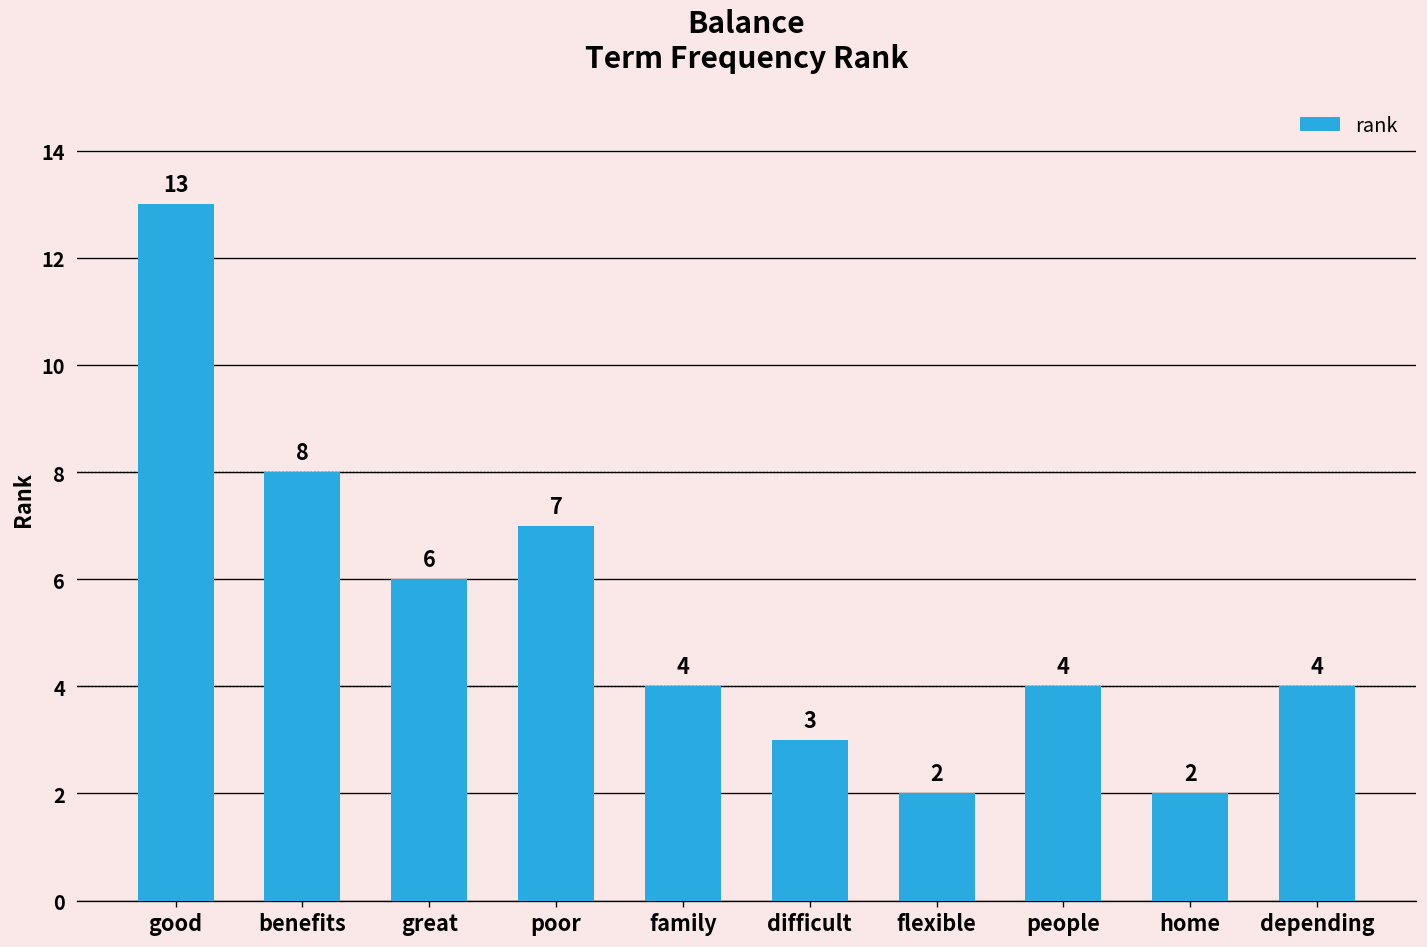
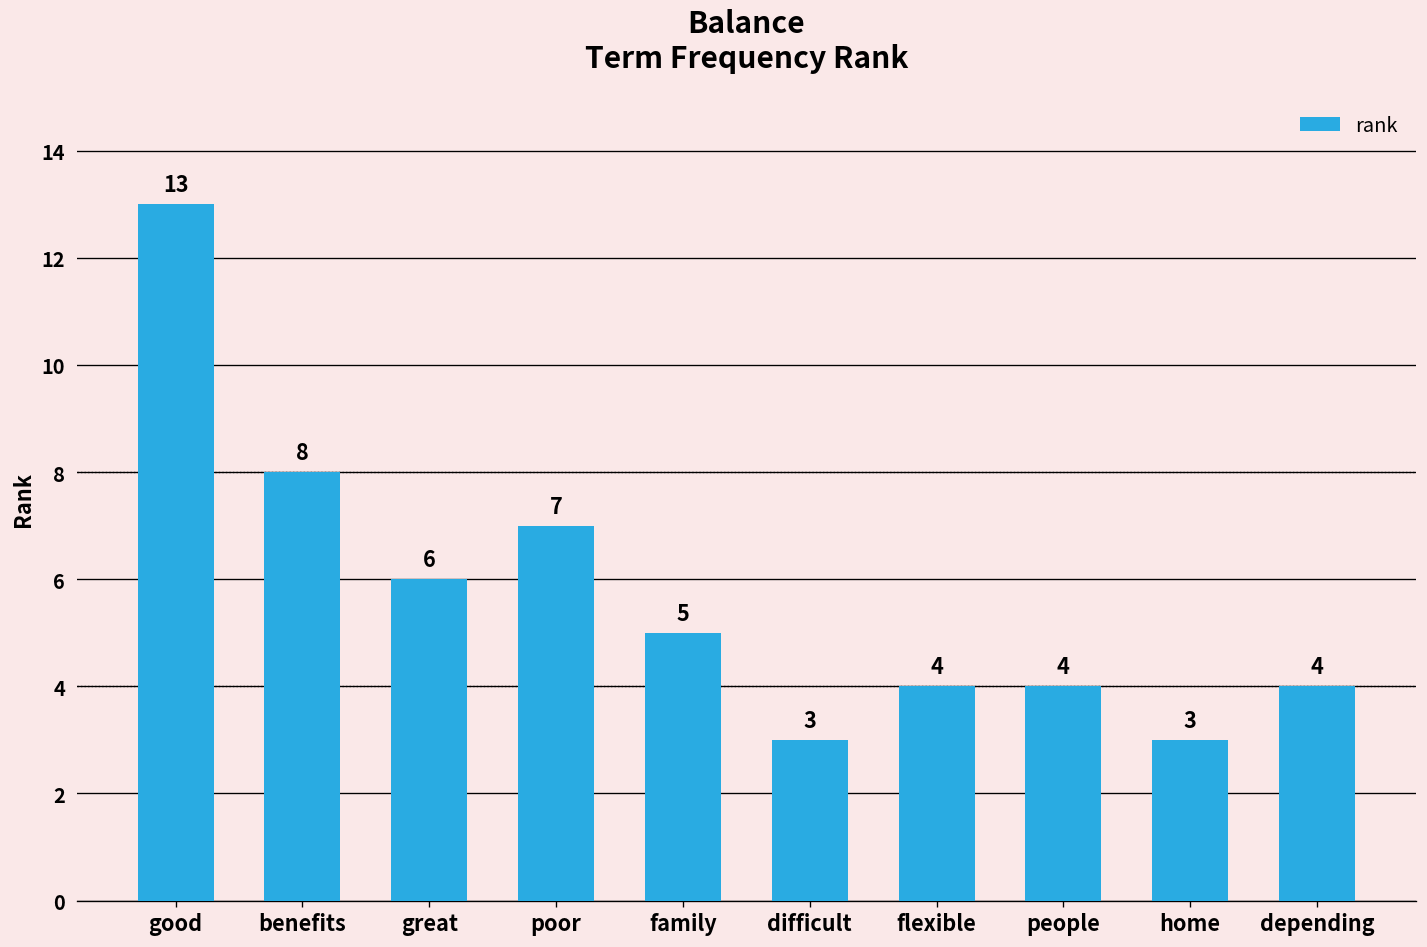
family: 4 -> 5
flexible: 2 -> 4
home: 2 -> 3
